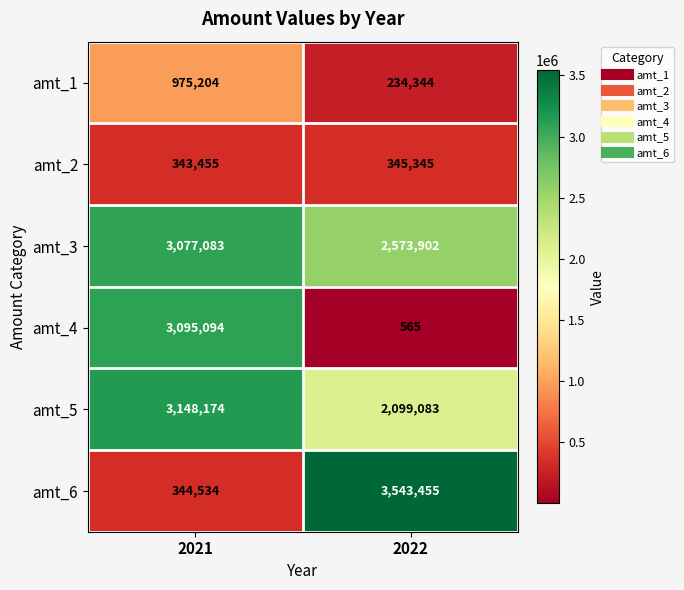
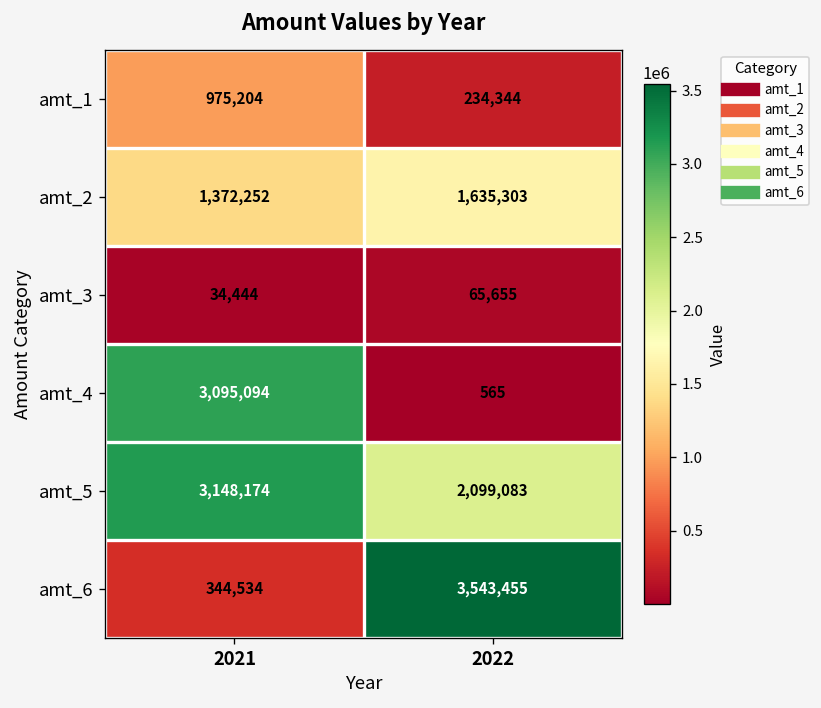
amt_2, 2021: 343,455 -> 1,372,252
amt_2, 2022: 345,345 -> 1,635,303
amt_3, 2021: 3,077,083 -> 34,444
amt_3, 2022: 2,573,902 -> 65,655
